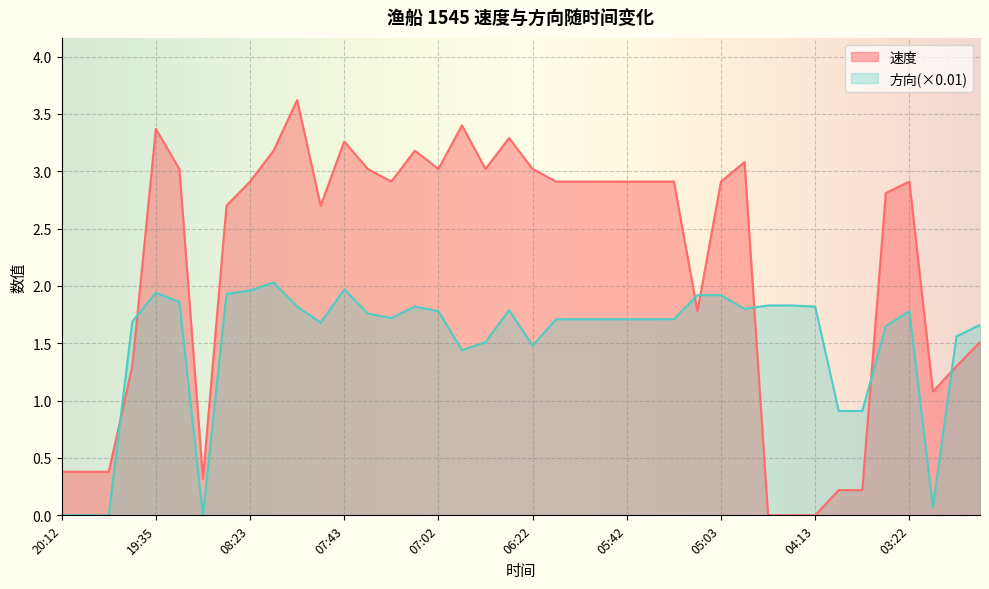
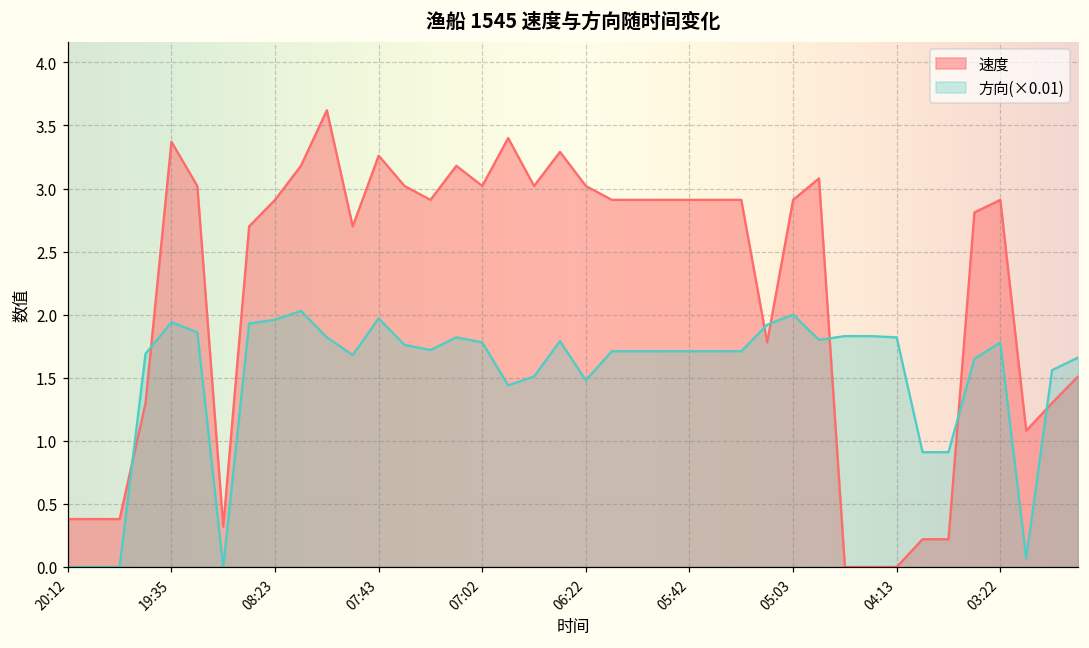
方向(×0.01), 05:03: 1.92 -> 2.00
